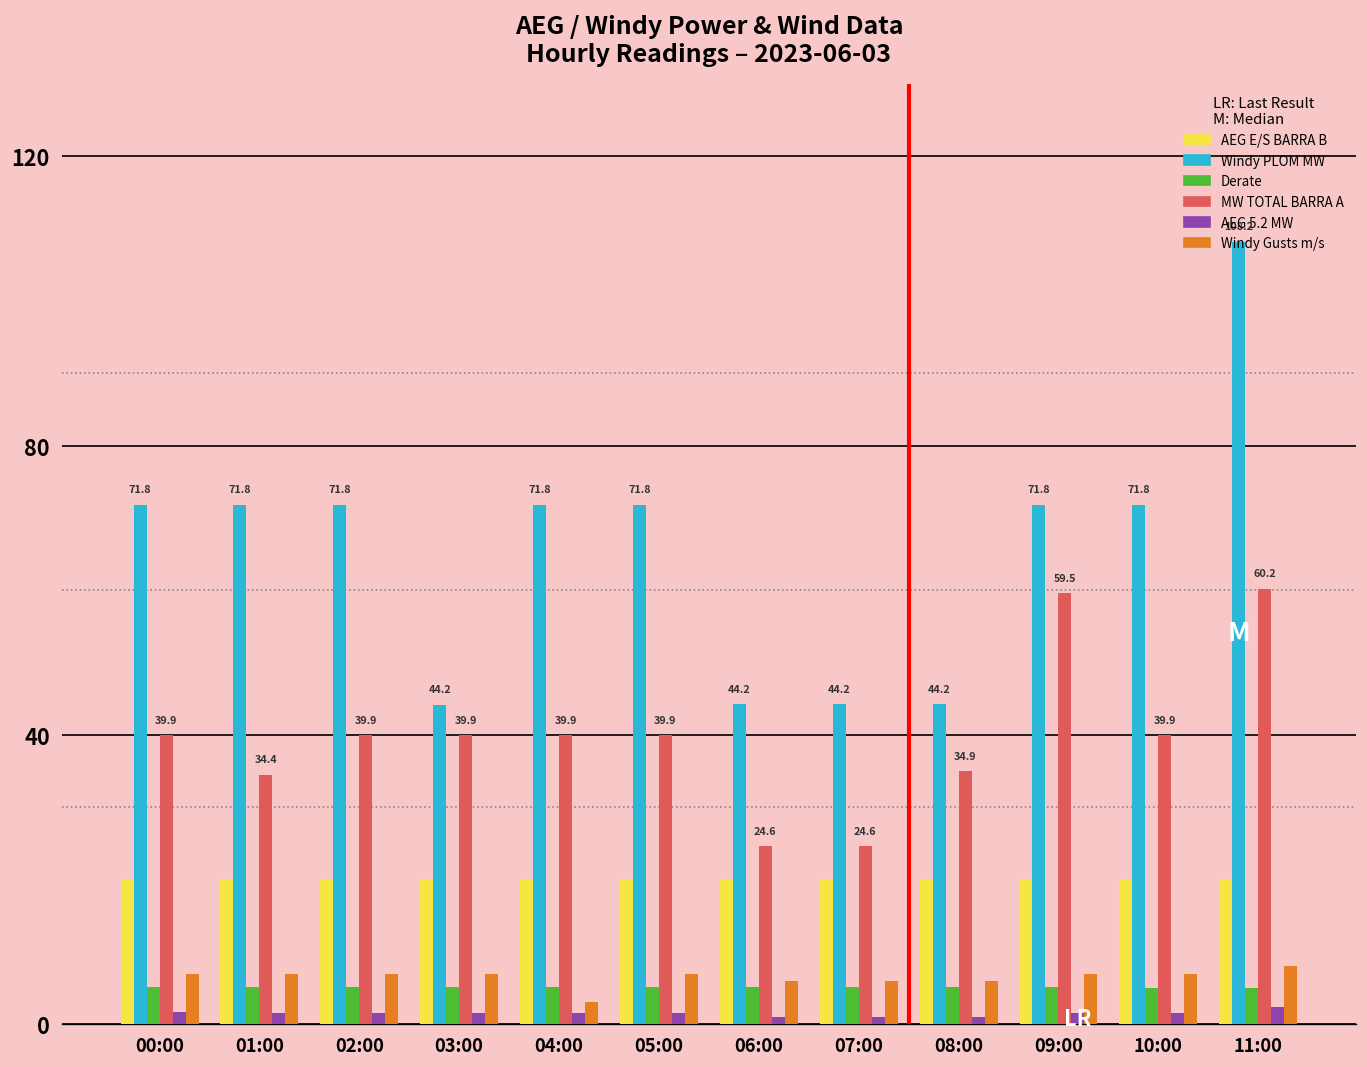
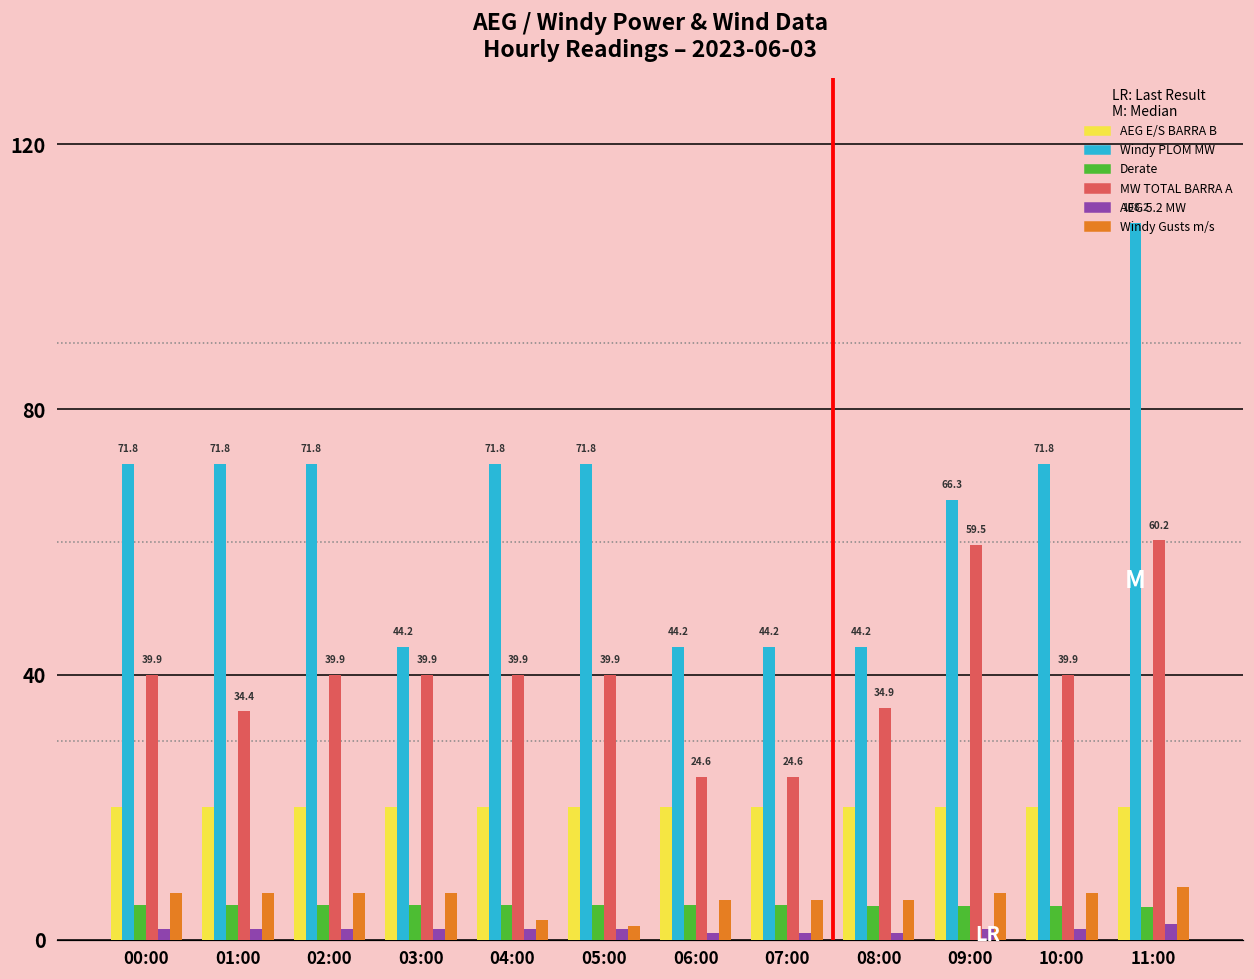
Windy Gusts m/s, 05:00: 7 -> 2
Windy PLOM MW, 09:00: 71.8 -> 66.3
